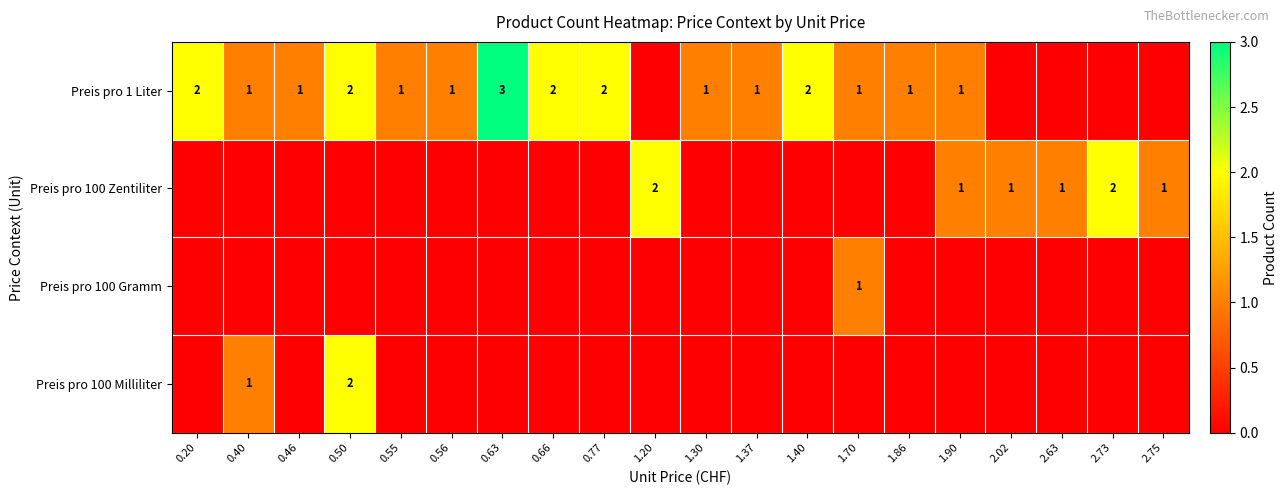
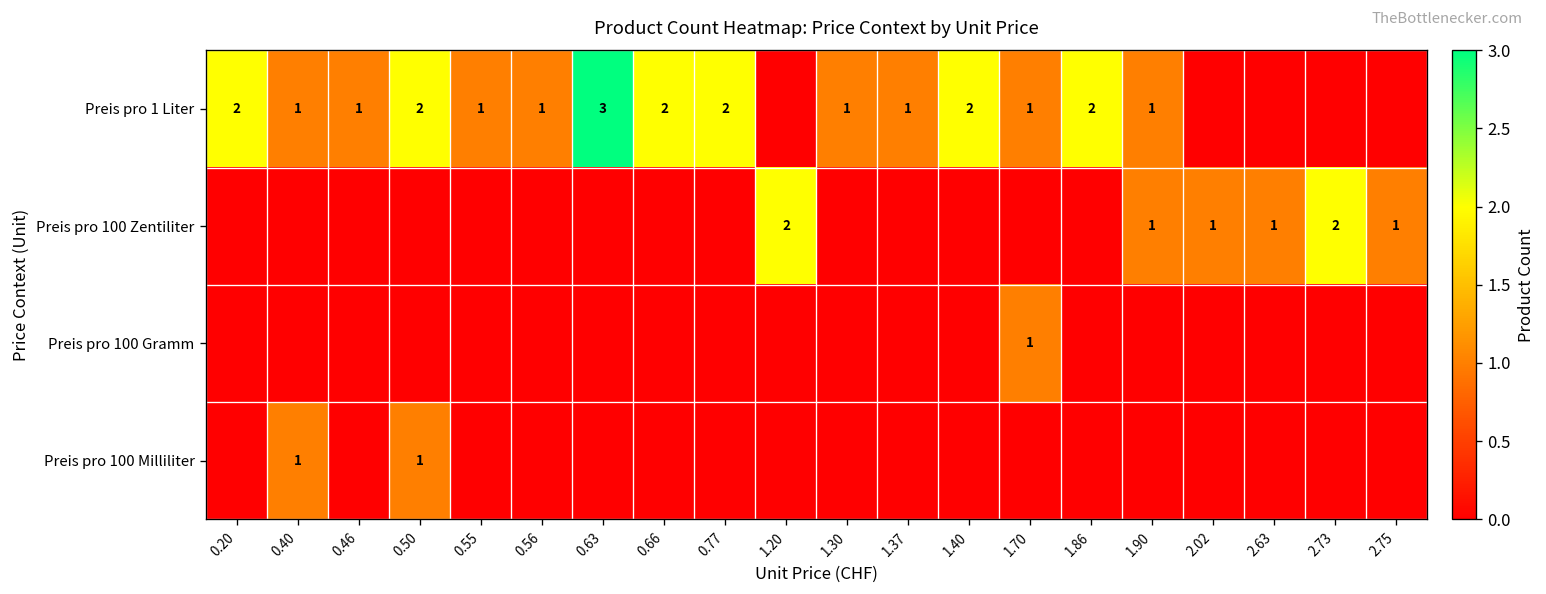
Preis pro 1 Liter, 1.86: 1 -> 2
Preis pro 100 Milliliter, 0.50: 2 -> 1
